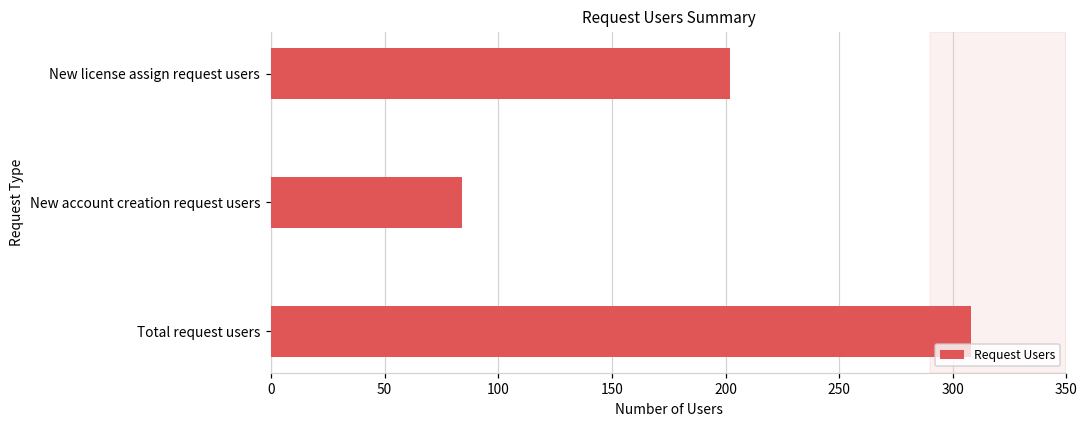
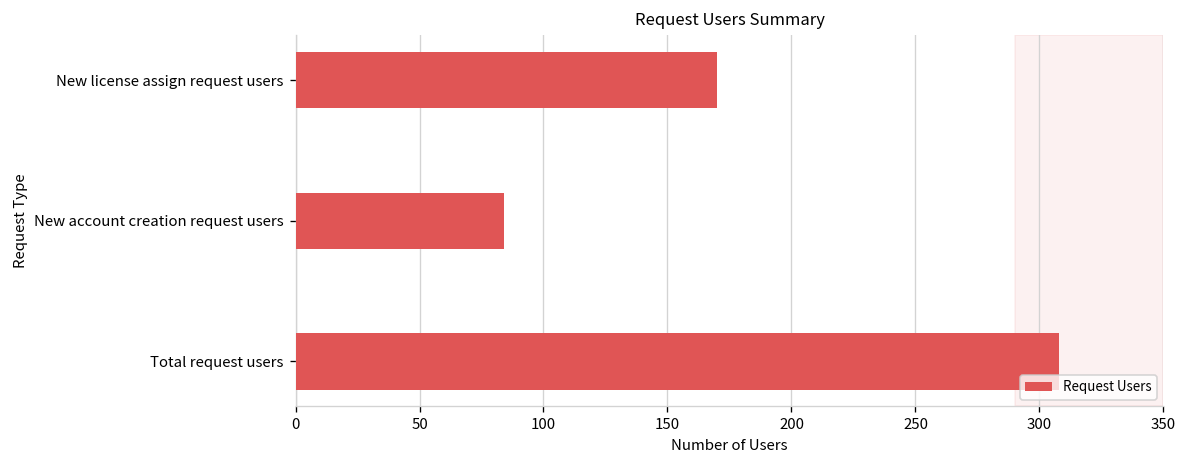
New license assign request users: 202 -> 170
